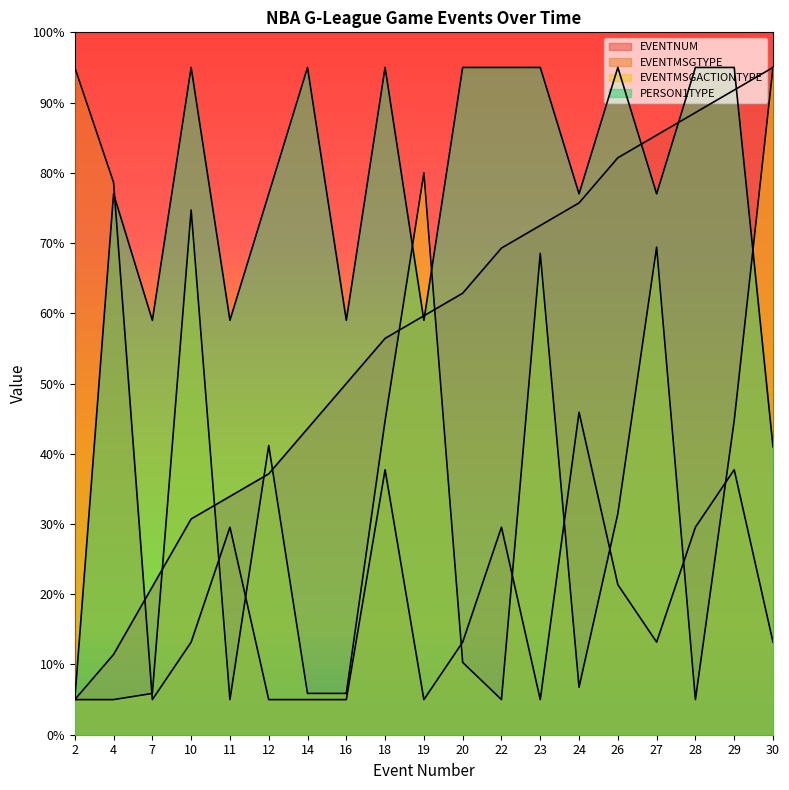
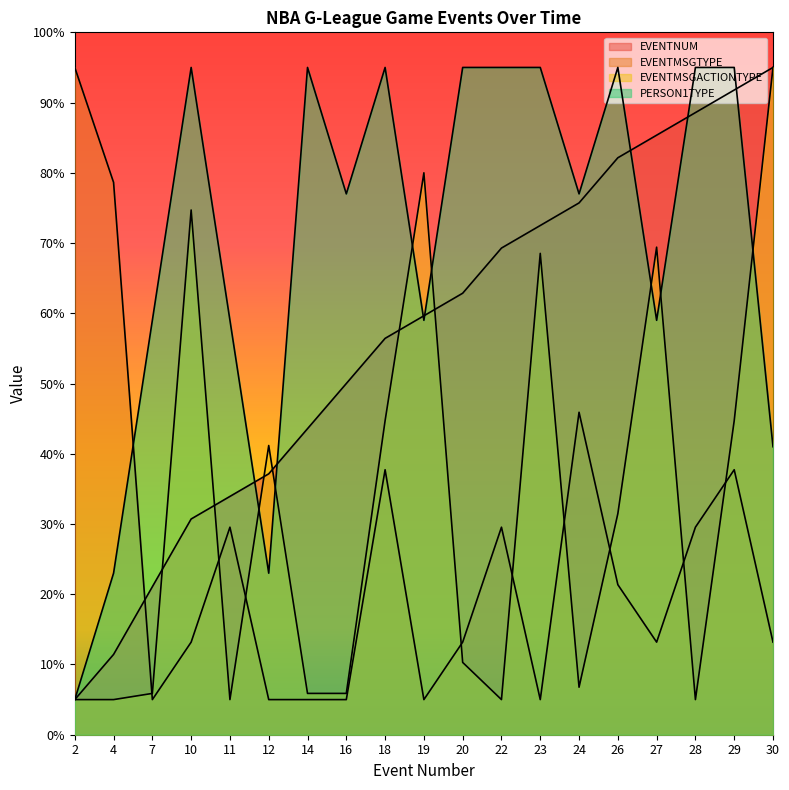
PERSON1TYPE, 4: 77% -> 23%
PERSON1TYPE, 12: 77% -> 23%
PERSON1TYPE, 16: 59% -> 77%
PERSON1TYPE, 27: 77% -> 59%
